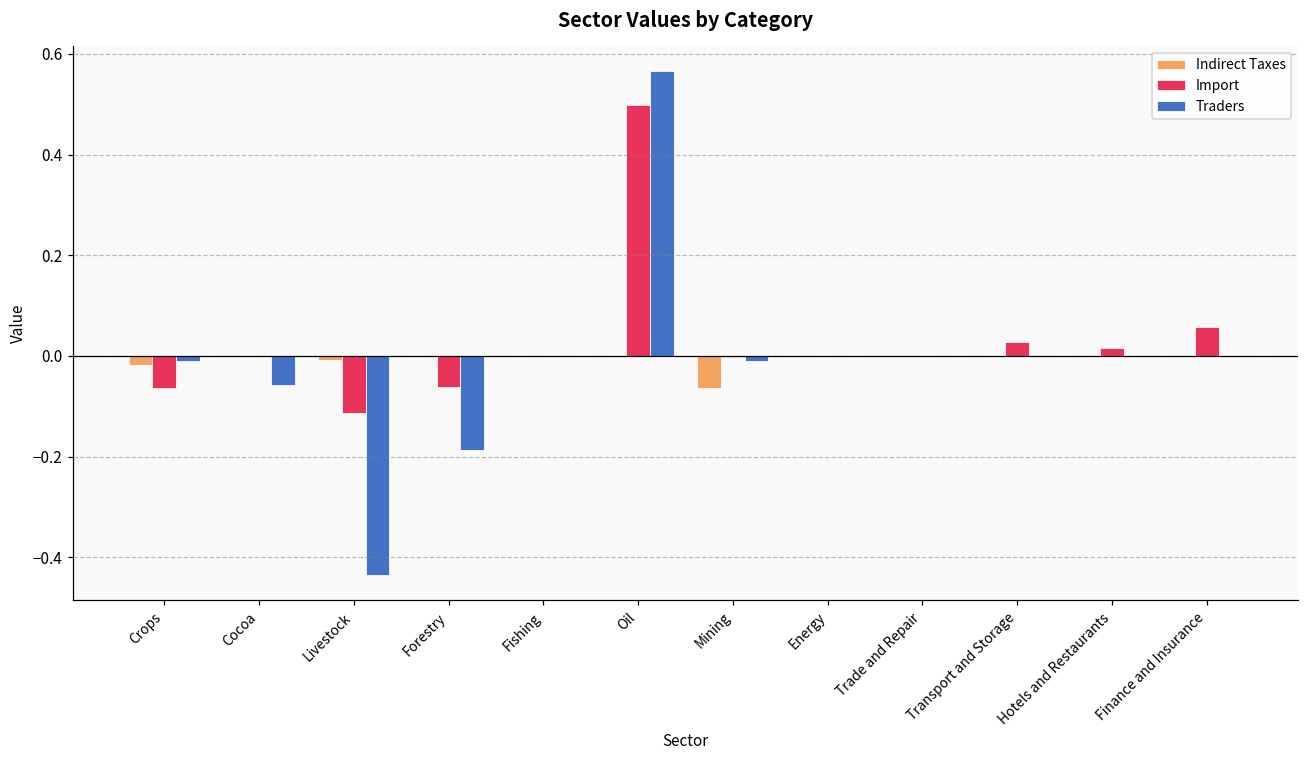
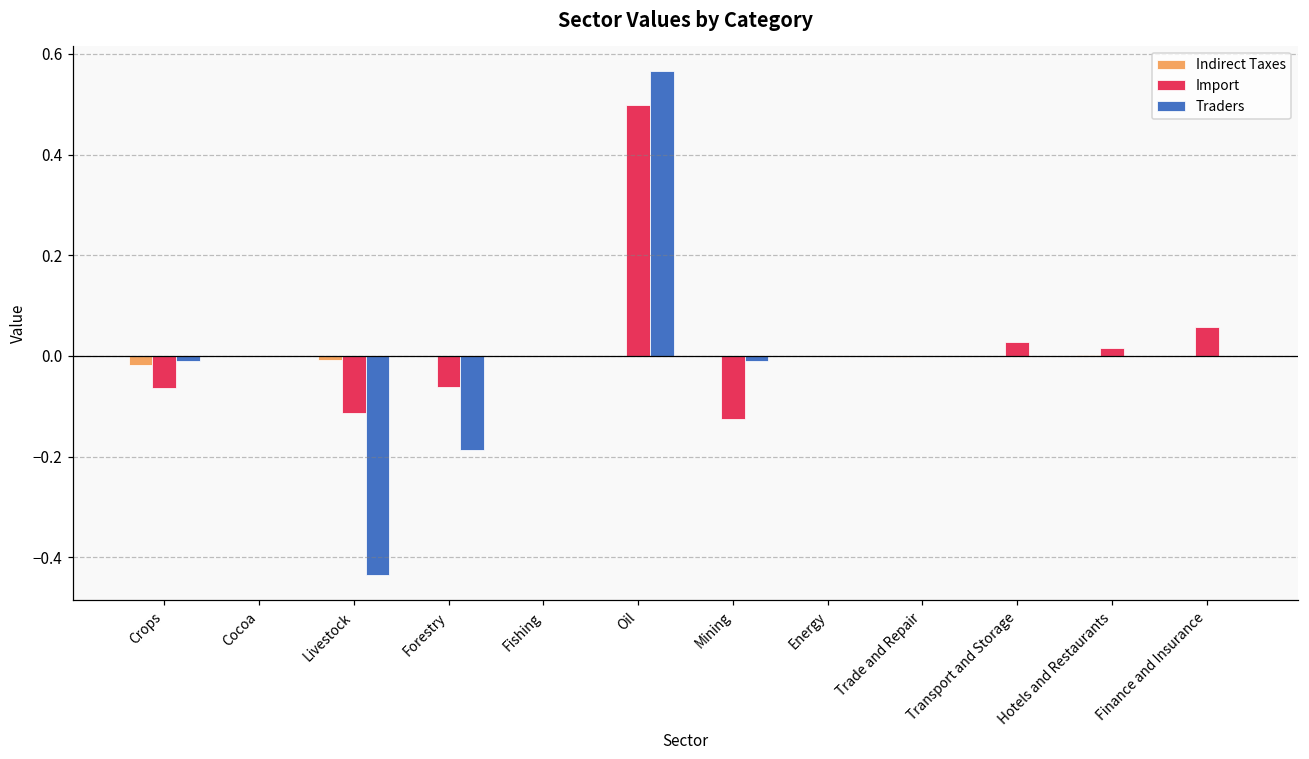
Traders, Cocoa: -0.06 -> 0.00
Indirect Taxes, Mining: -0.06 -> 0.00
Import, Mining: 0.00 -> -0.13
